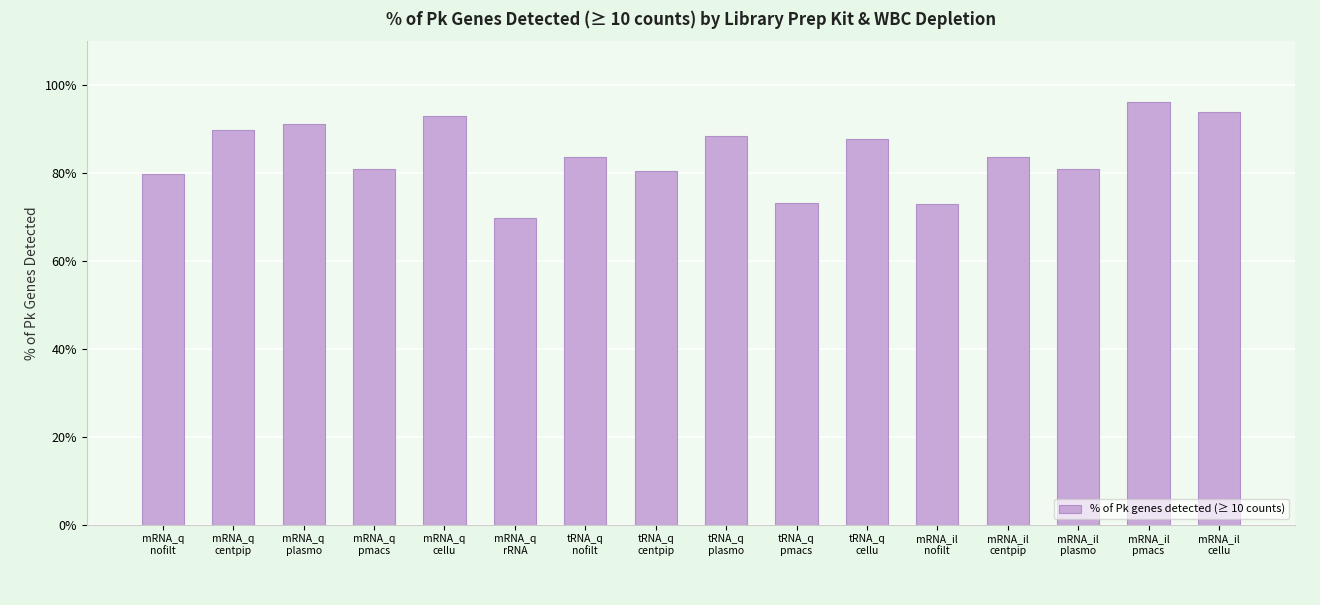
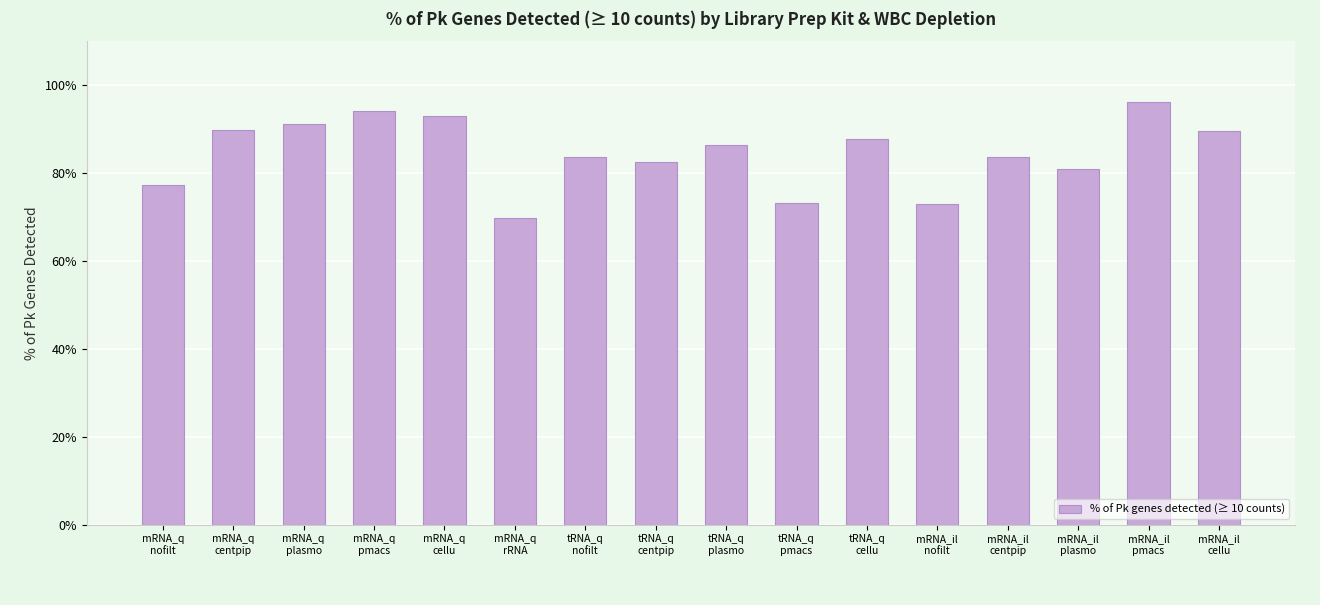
mRNA_q nofilt: 80% -> 77%
mRNA_q pmacs: 81% -> 94%
tRNA_q centpip: 81% -> 83%
tRNA_q plasmo: 88% -> 86%
mRNA_il cellu: 94% -> 90%
